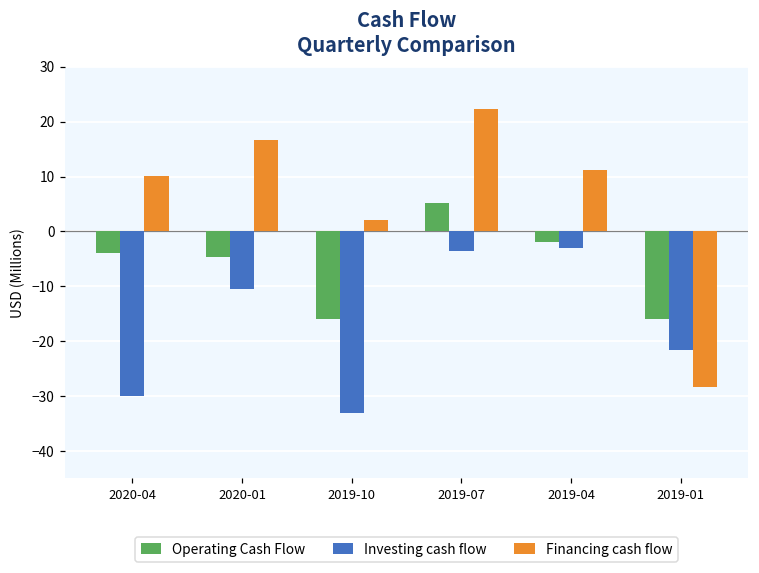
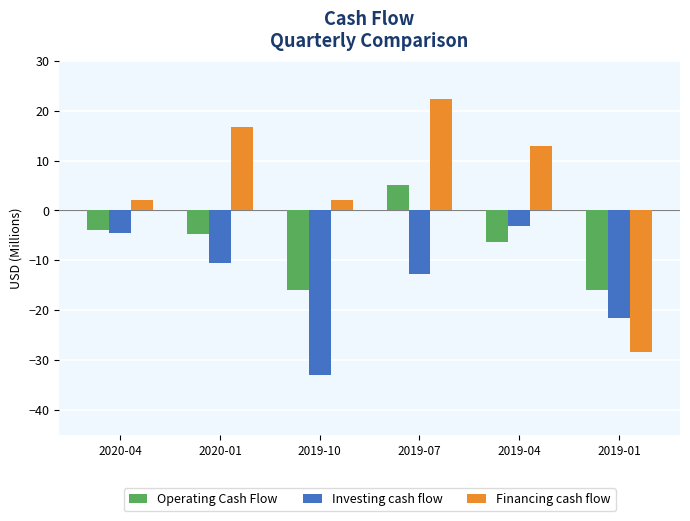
Investing cash flow, 2020-04: -30 -> -4
Financing cash flow, 2020-04: 10 -> 2
Investing cash flow, 2019-07: -4 -> -13
Operating Cash Flow, 2019-04: -2 -> -6
Financing cash flow, 2019-04: 11 -> 13
